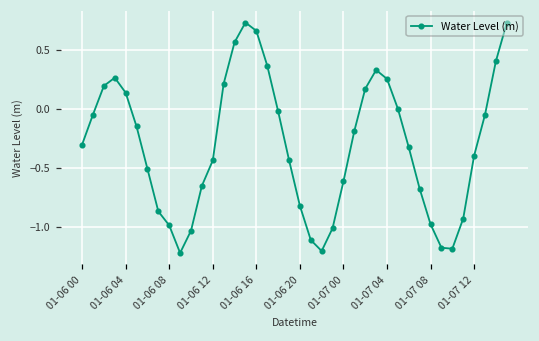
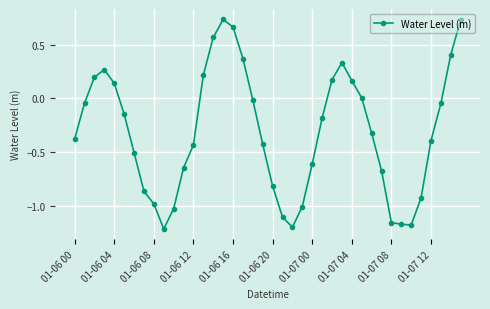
01-06 00: -0.30 -> -0.38
01-07 04: 0.26 -> 0.16
01-07 08: -0.97 -> -1.16
